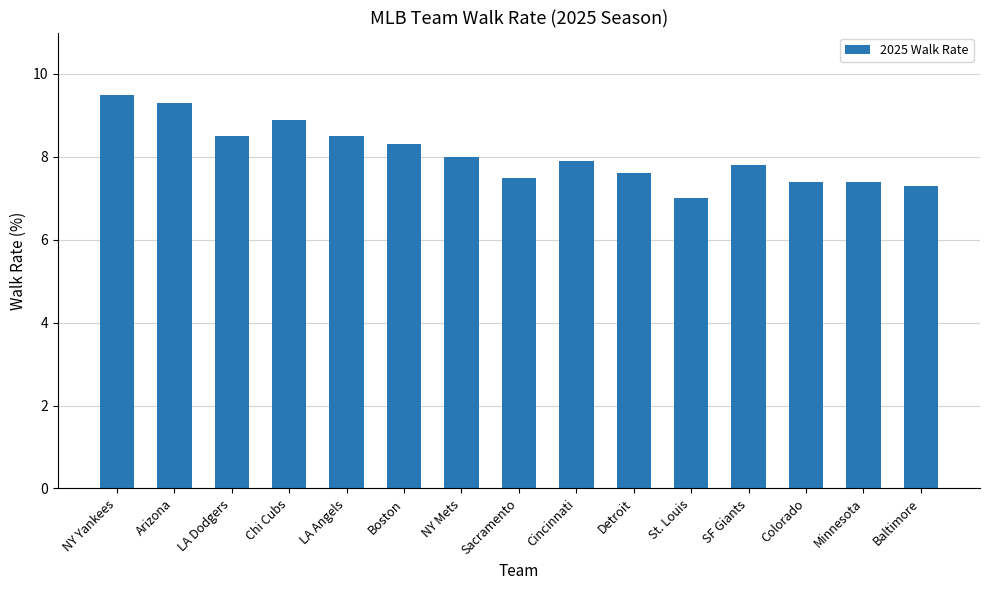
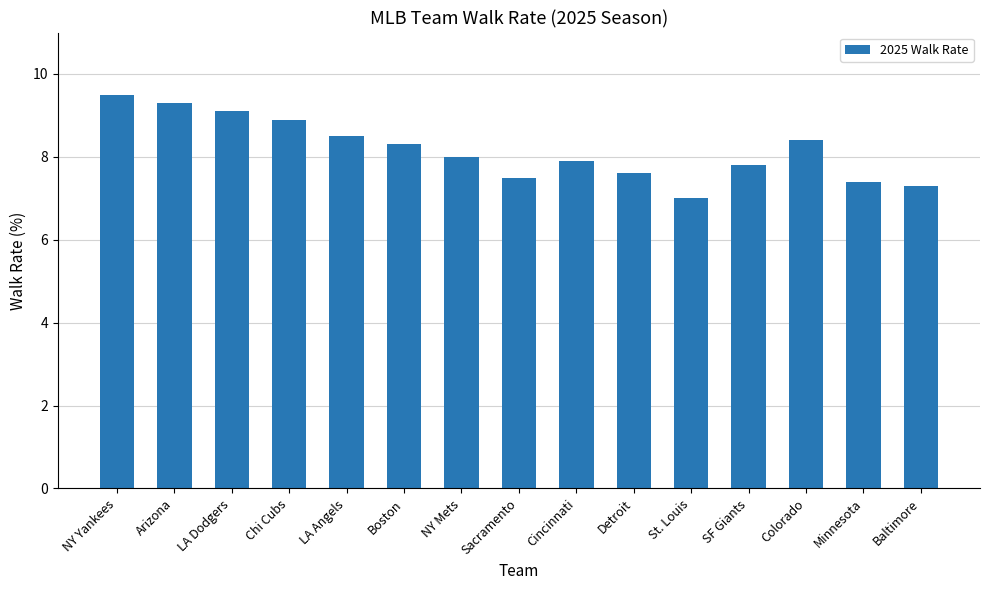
LA Dodgers: 8.5 -> 9.1
Colorado: 7.4 -> 8.4
